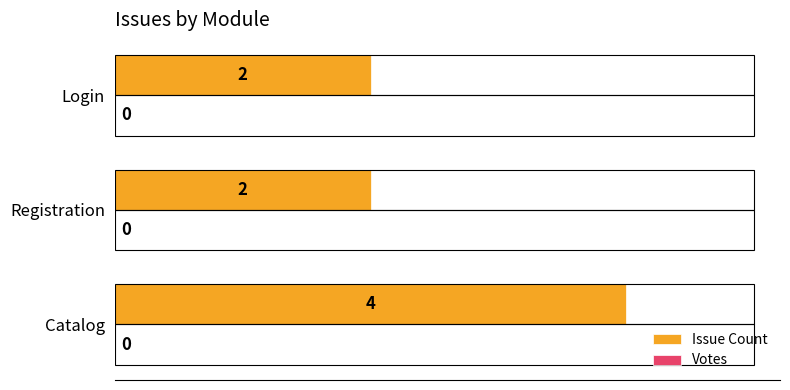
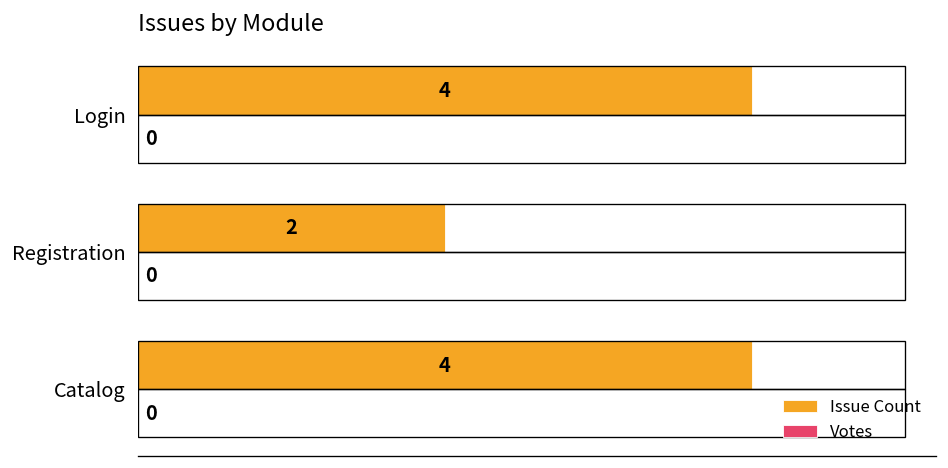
Issue Count, Login: 2 -> 4
